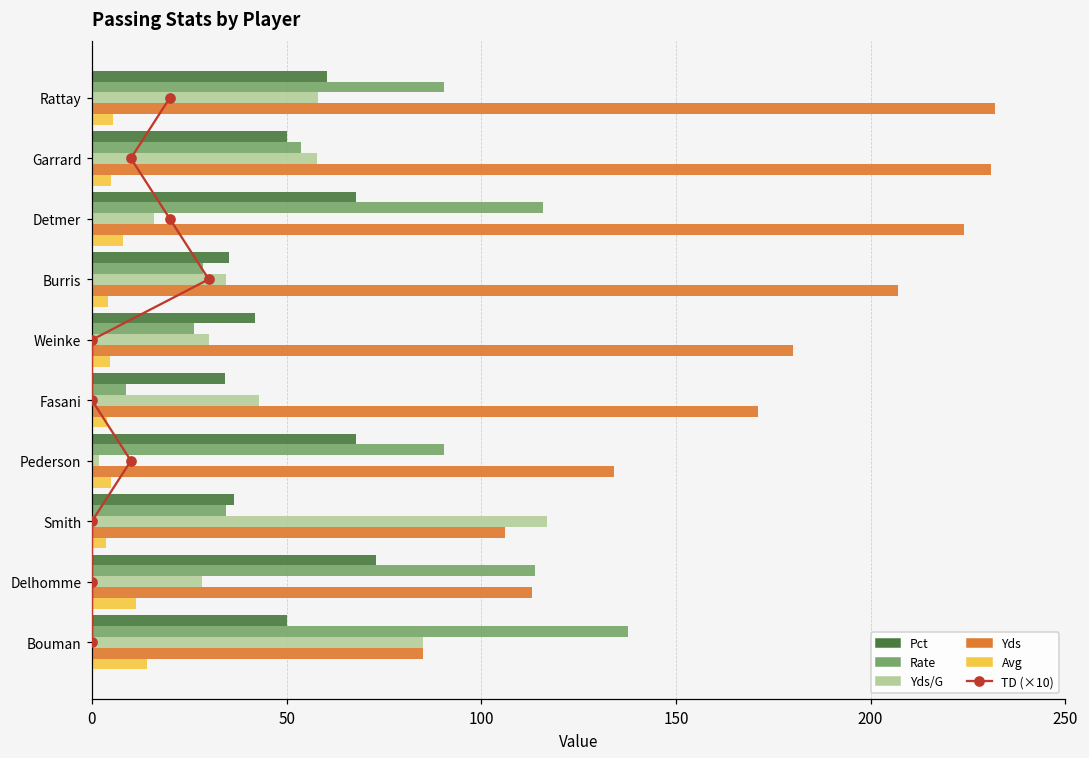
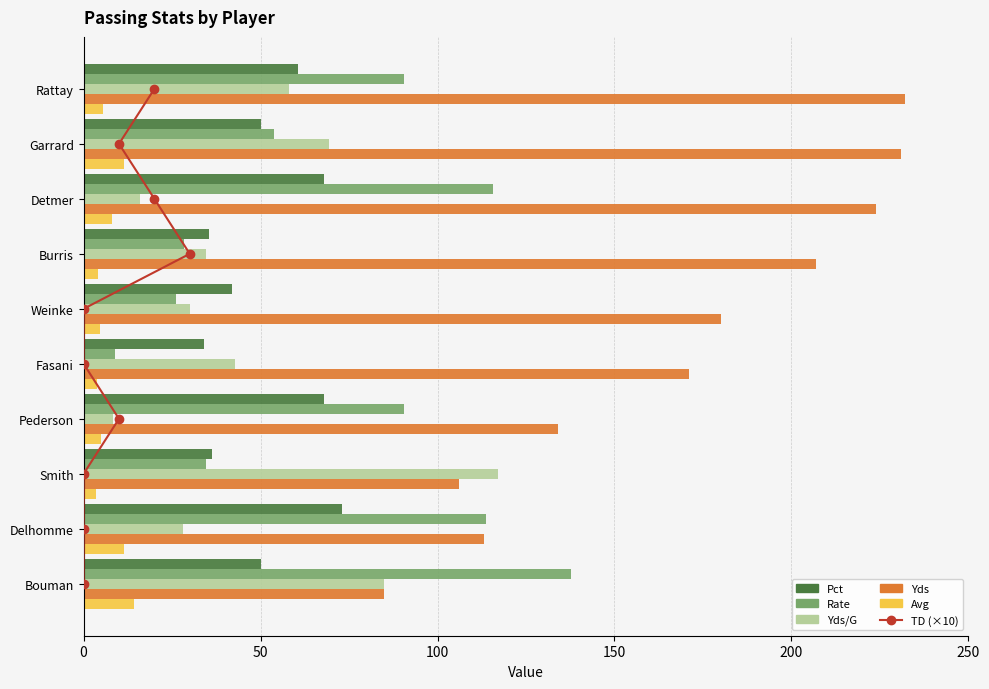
Yds/G, Garrard: 58 -> 69
Avg, Garrard: 5 -> 12
Yds/G, Pederson: 2 -> 8
